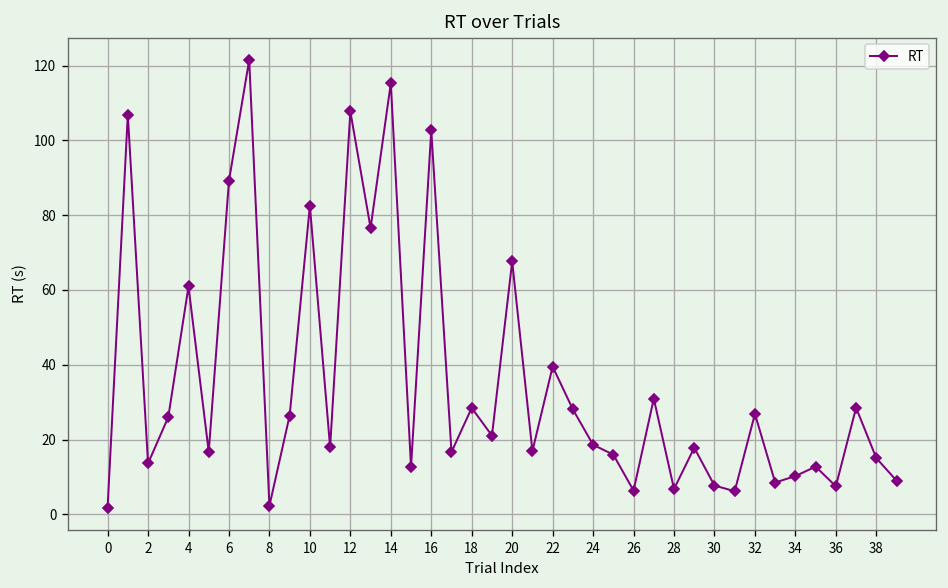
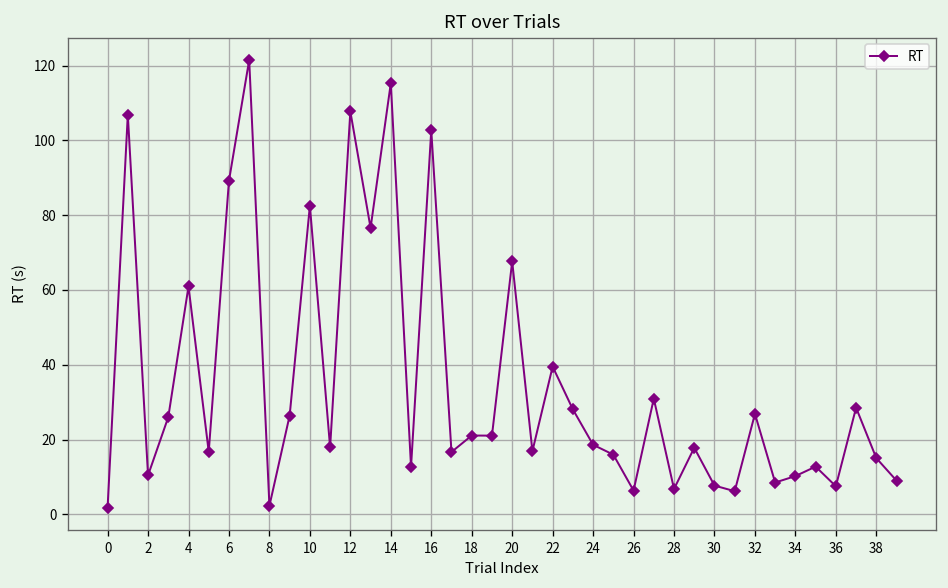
2: 14 -> 10
18: 28 -> 21
